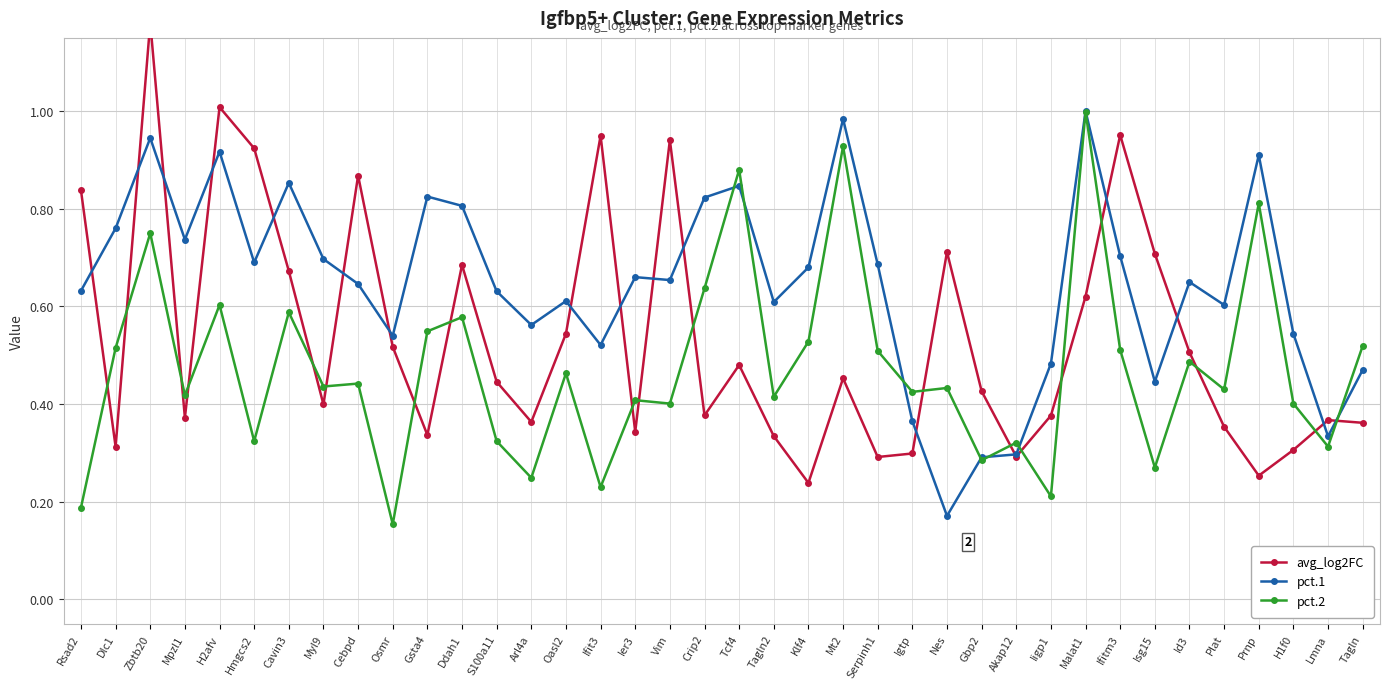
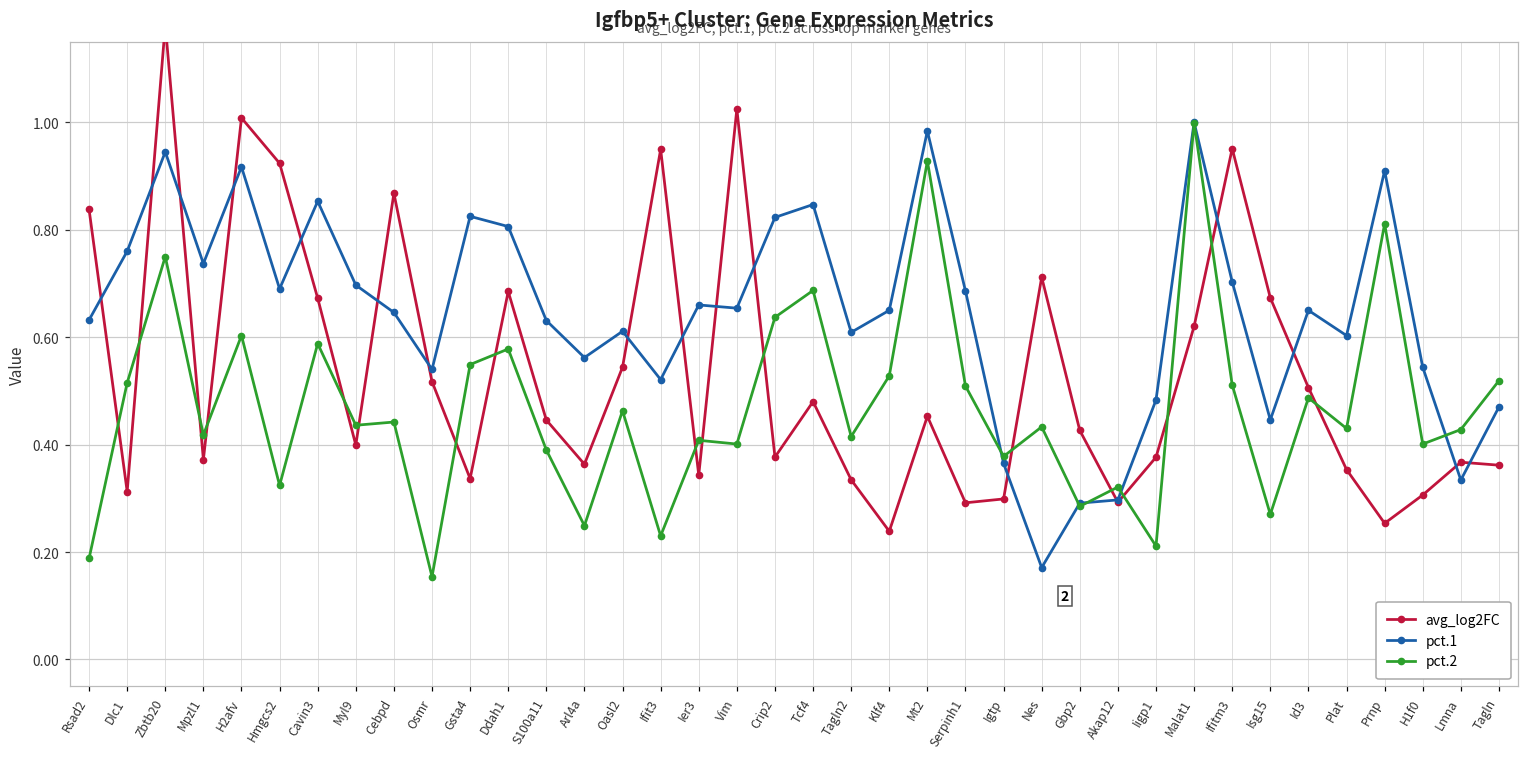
pct.2, S100a11: 0.32 -> 0.39
avg_log2FC, Vim: 0.94 -> 1.02
pct.2, Tcf4: 0.88 -> 0.69
pct.1, Klf4: 0.68 -> 0.65
pct.2, Igtp: 0.43 -> 0.38
avg_log2FC, Isg15: 0.71 -> 0.67
pct.2, Lmna: 0.31 -> 0.43
